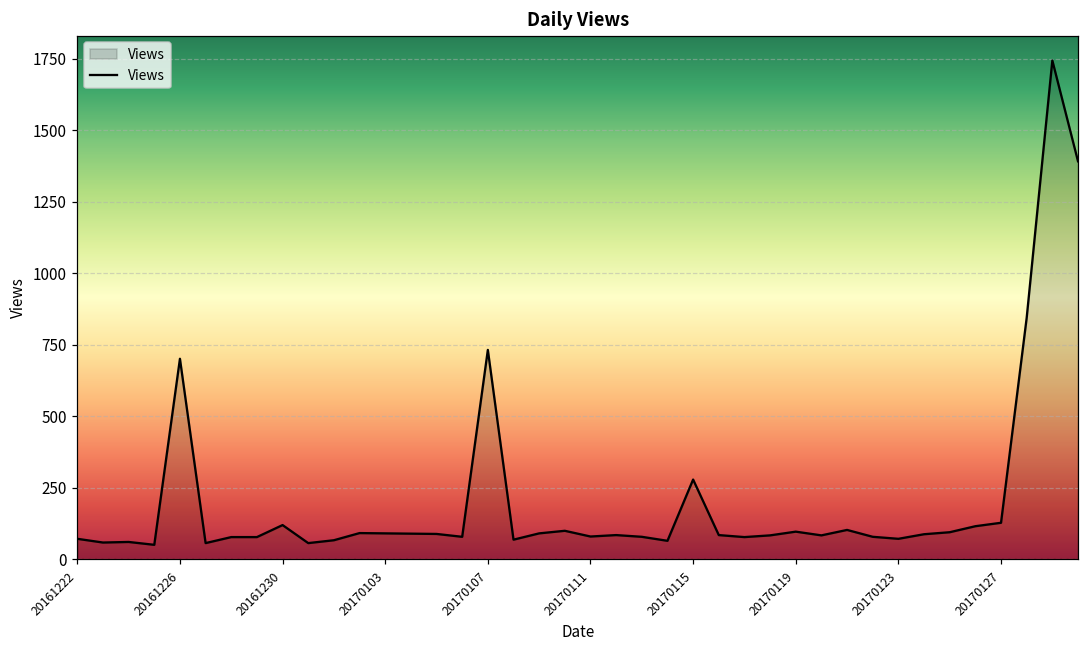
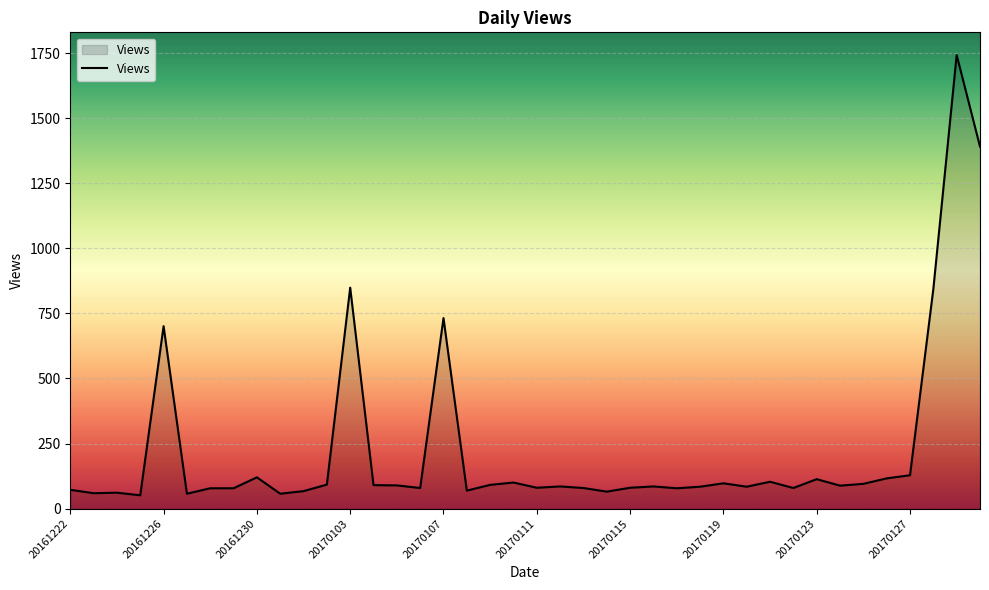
20170103: 90 -> 850
20170115: 280 -> 80
20170123: 70 -> 110
